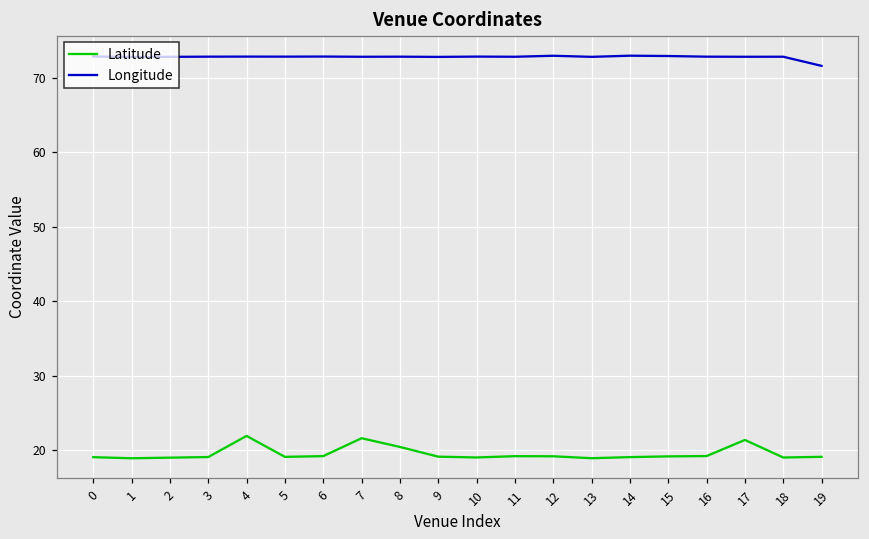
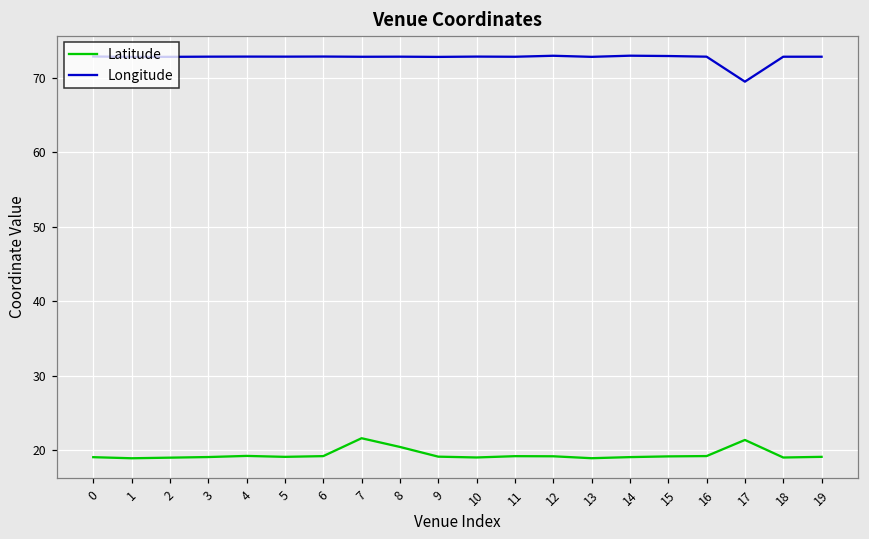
Latitude, 4: 22 -> 19
Longitude, 17: 73 -> 69
Longitude, 19: 72 -> 73
